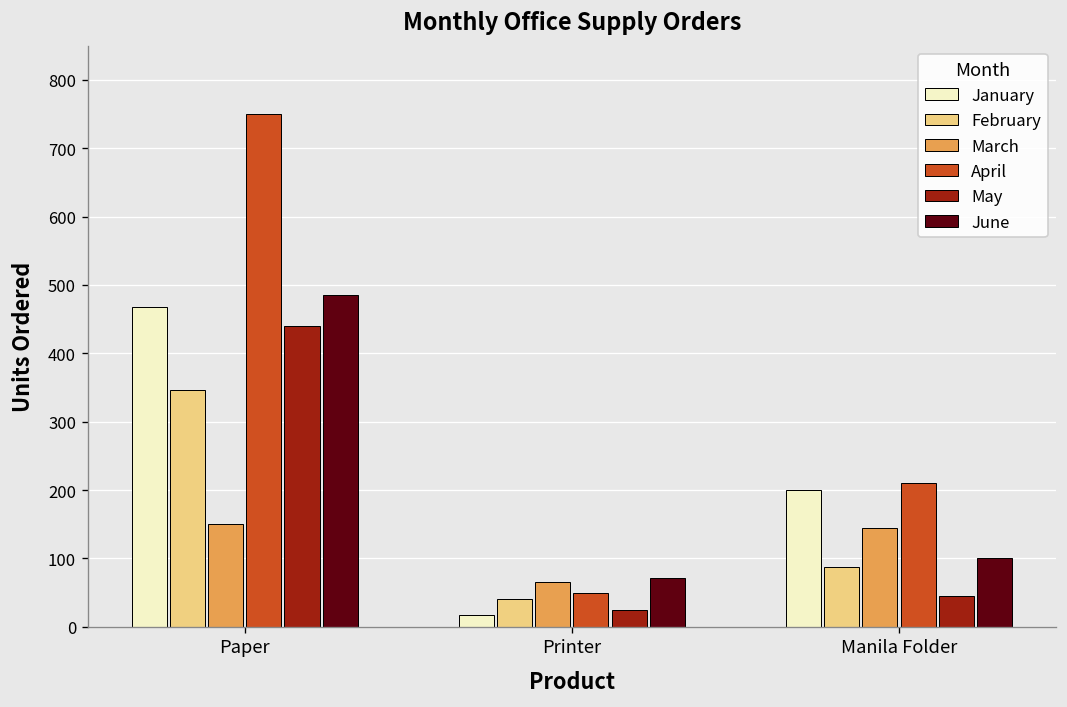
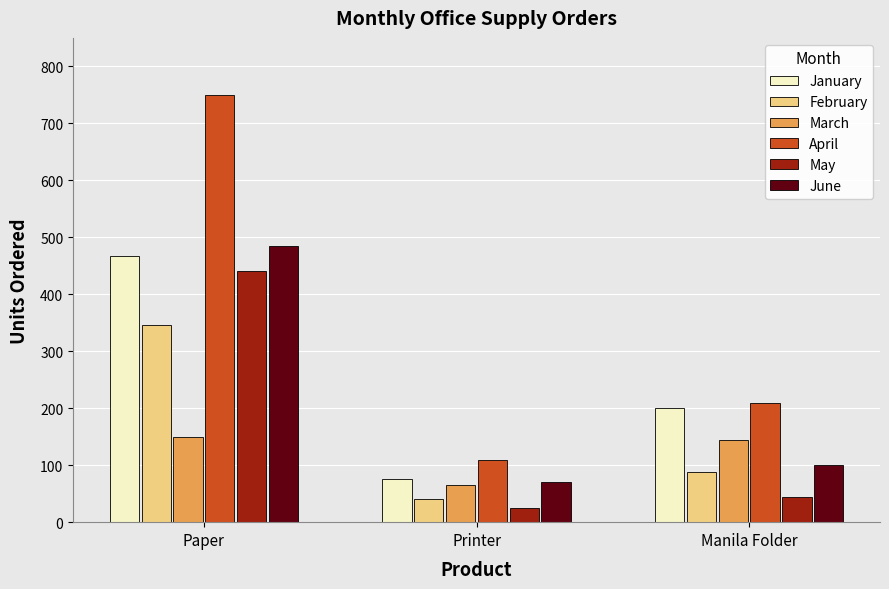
January, Printer: 20 -> 80
April, Printer: 50 -> 110
